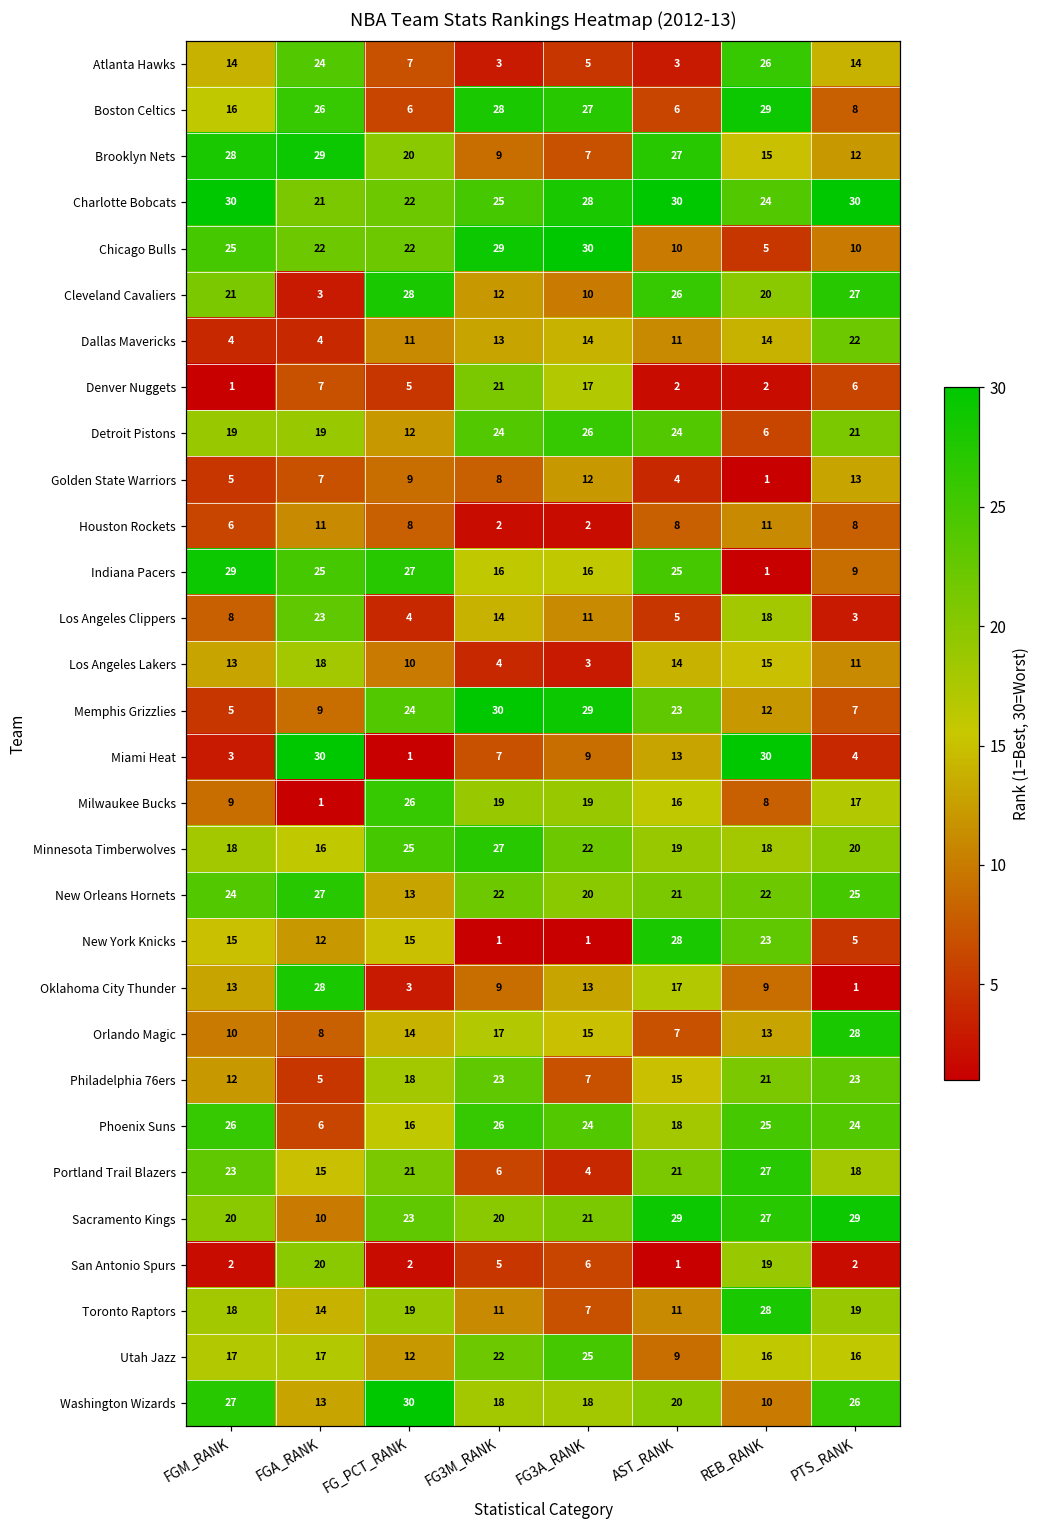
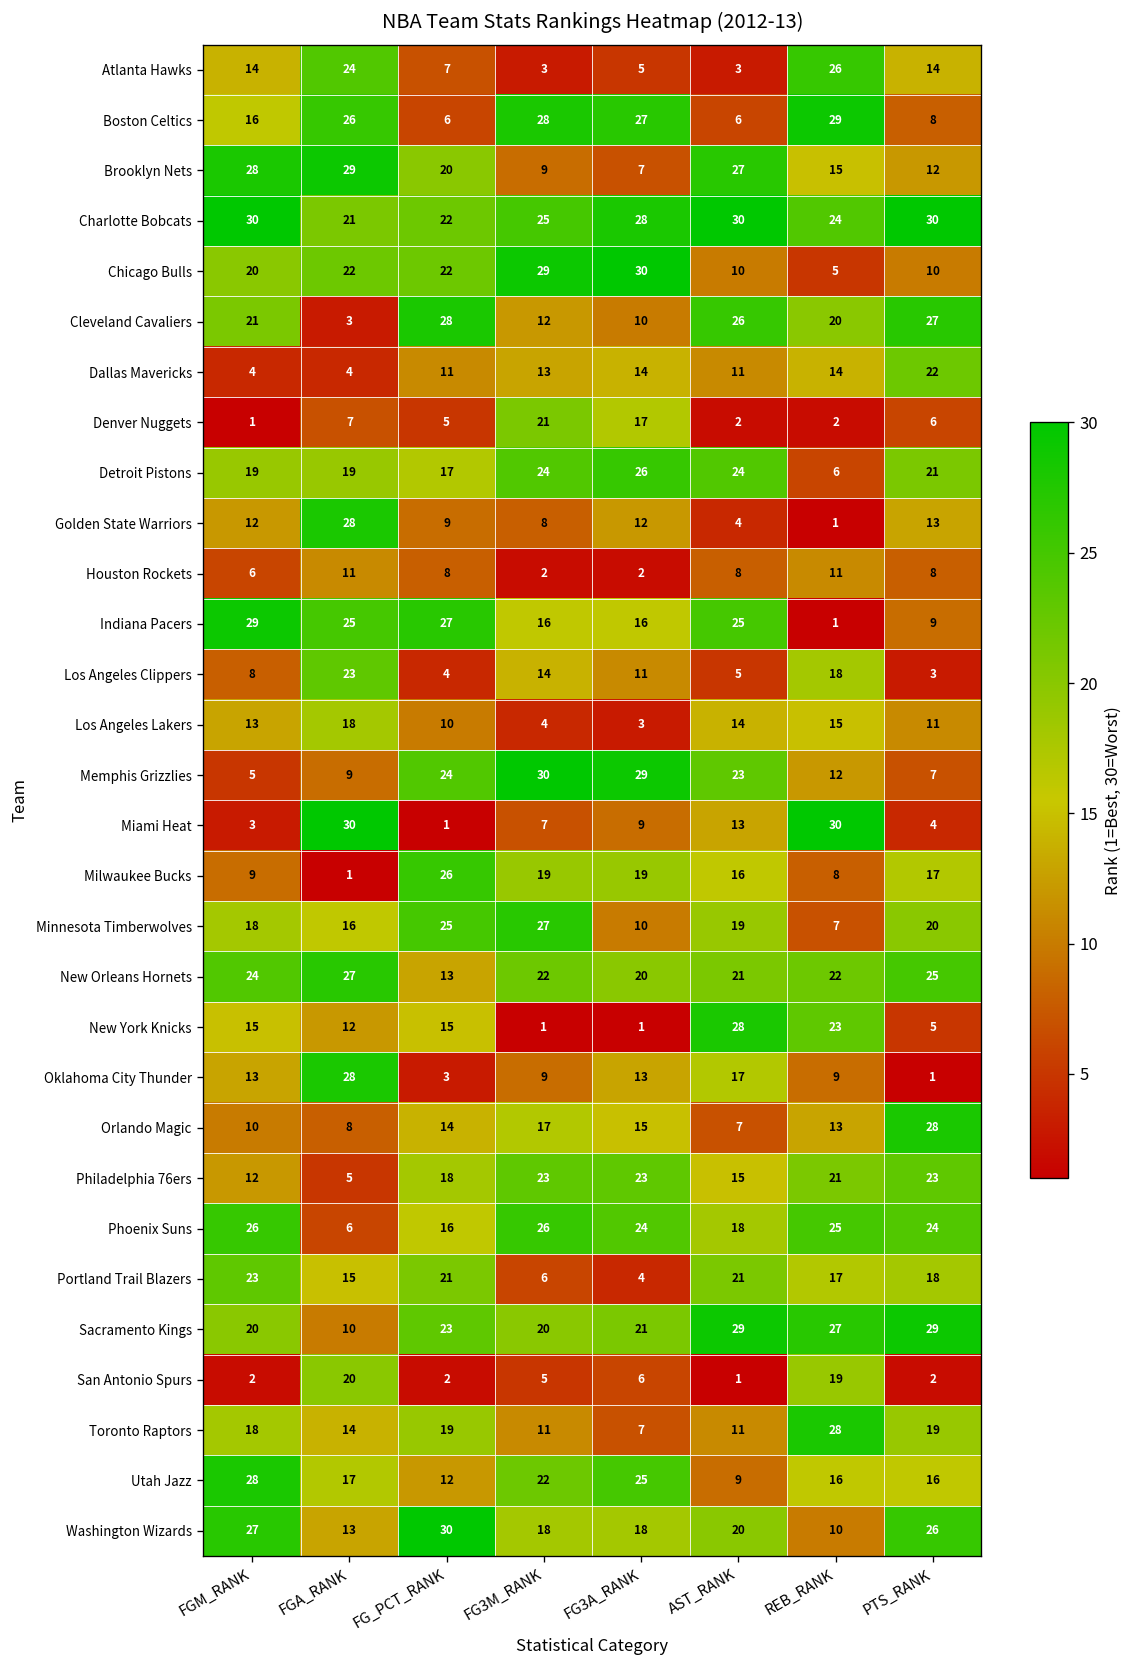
Chicago Bulls, FGM_RANK: 25 -> 20
Detroit Pistons, FG_PCT_RANK: 12 -> 17
Golden State Warriors, FGM_RANK: 5 -> 12
Golden State Warriors, FGA_RANK: 7 -> 28
Minnesota Timberwolves, FG3A_RANK: 22 -> 10
Minnesota Timberwolves, REB_RANK: 18 -> 7
Philadelphia 76ers, FG3A_RANK: 7 -> 23
Portland Trail Blazers, REB_RANK: 27 -> 17
Utah Jazz, FGM_RANK: 17 -> 28
